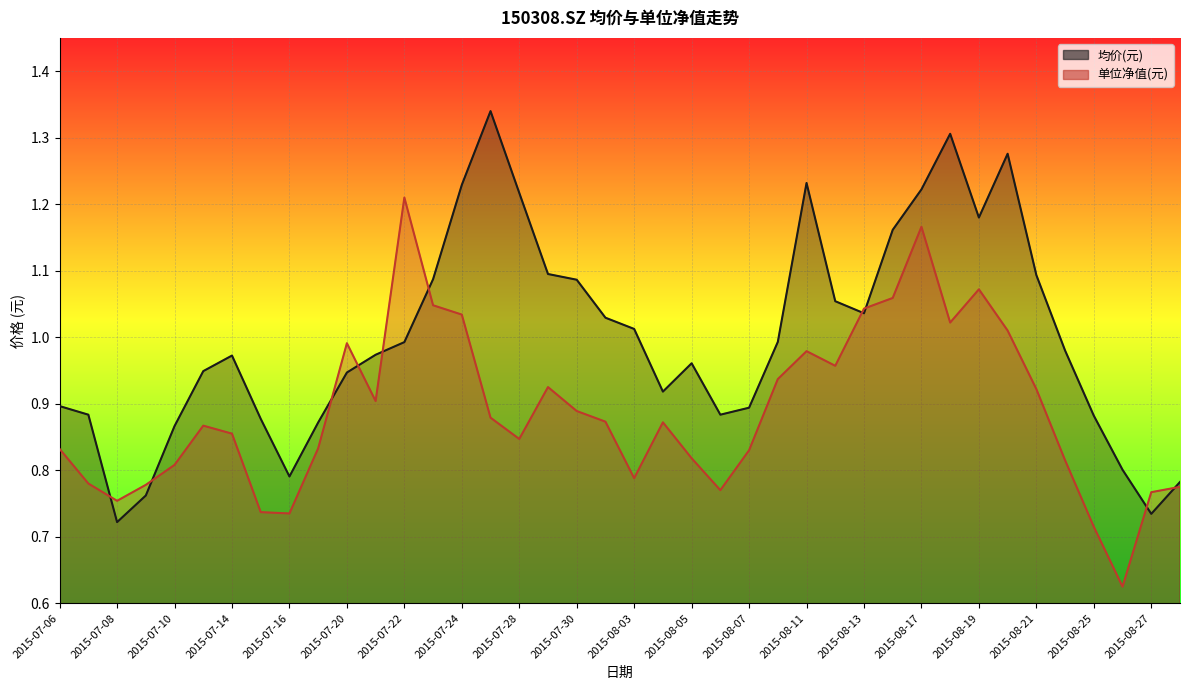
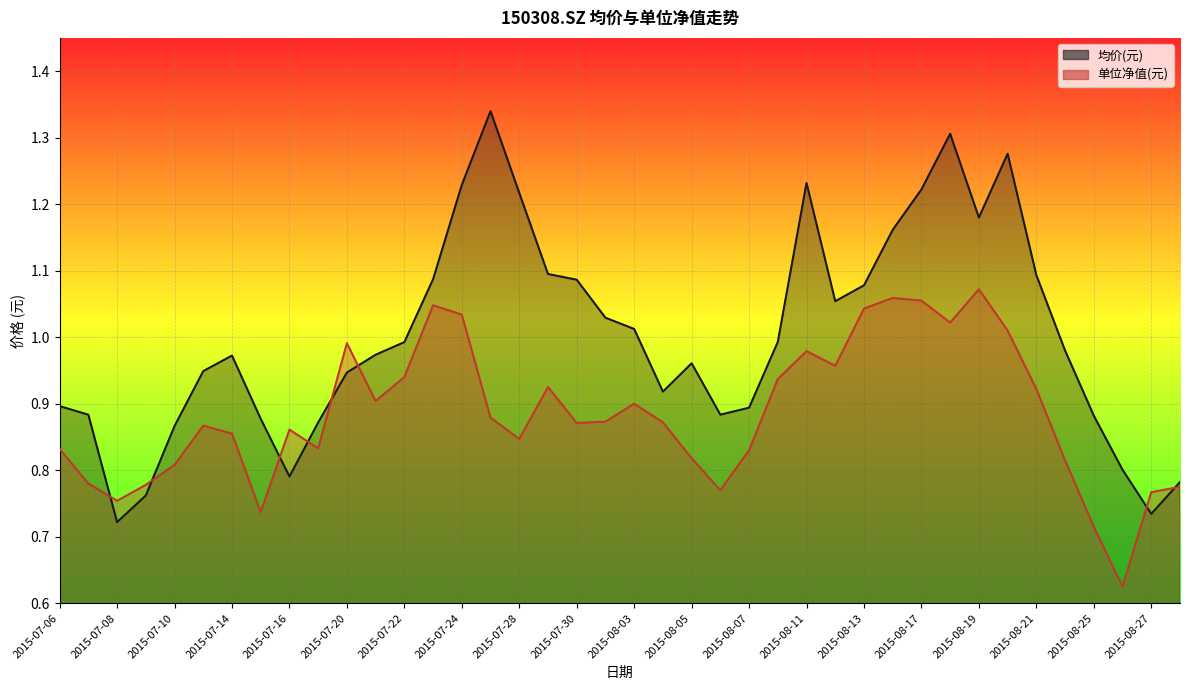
单位净值(元), 2015-07-16: 0.74 -> 0.86
单位净值(元), 2015-07-22: 1.21 -> 0.94
单位净值(元), 2015-07-30: 0.89 -> 0.87
单位净值(元), 2015-08-03: 0.79 -> 0.90
均价(元), 2015-08-13: 1.04 -> 1.08
单位净值(元), 2015-08-17: 1.17 -> 1.06
